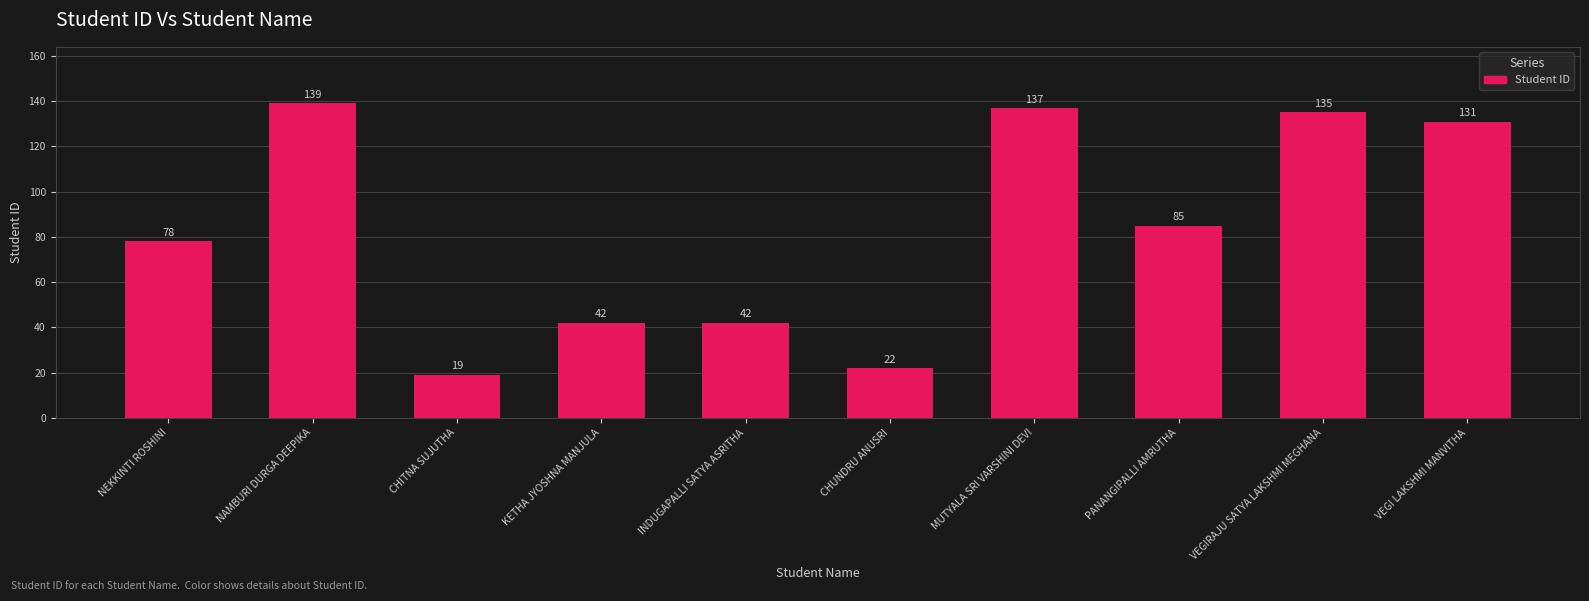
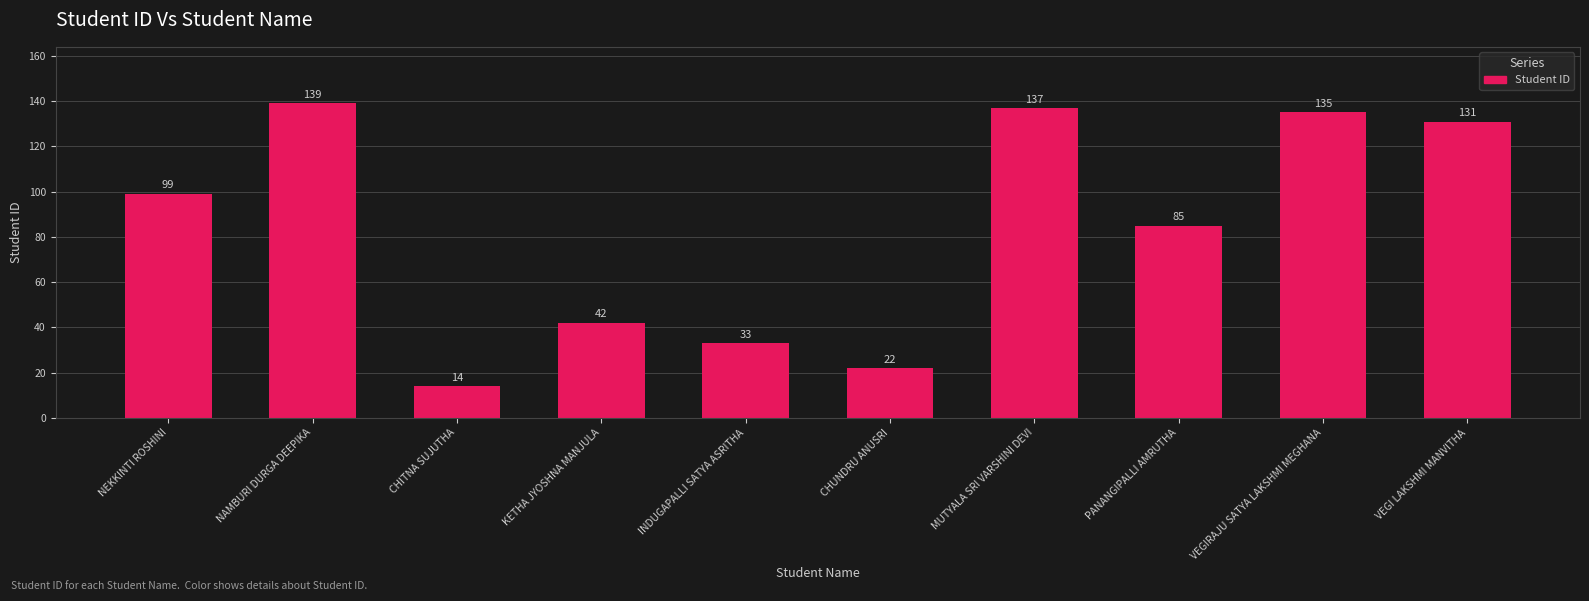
NEKKINTI ROSHINI: 78 -> 99
CHITNA SUJUTHA: 19 -> 14
INDUGAPALLI SATYA ASRITHA: 42 -> 33
